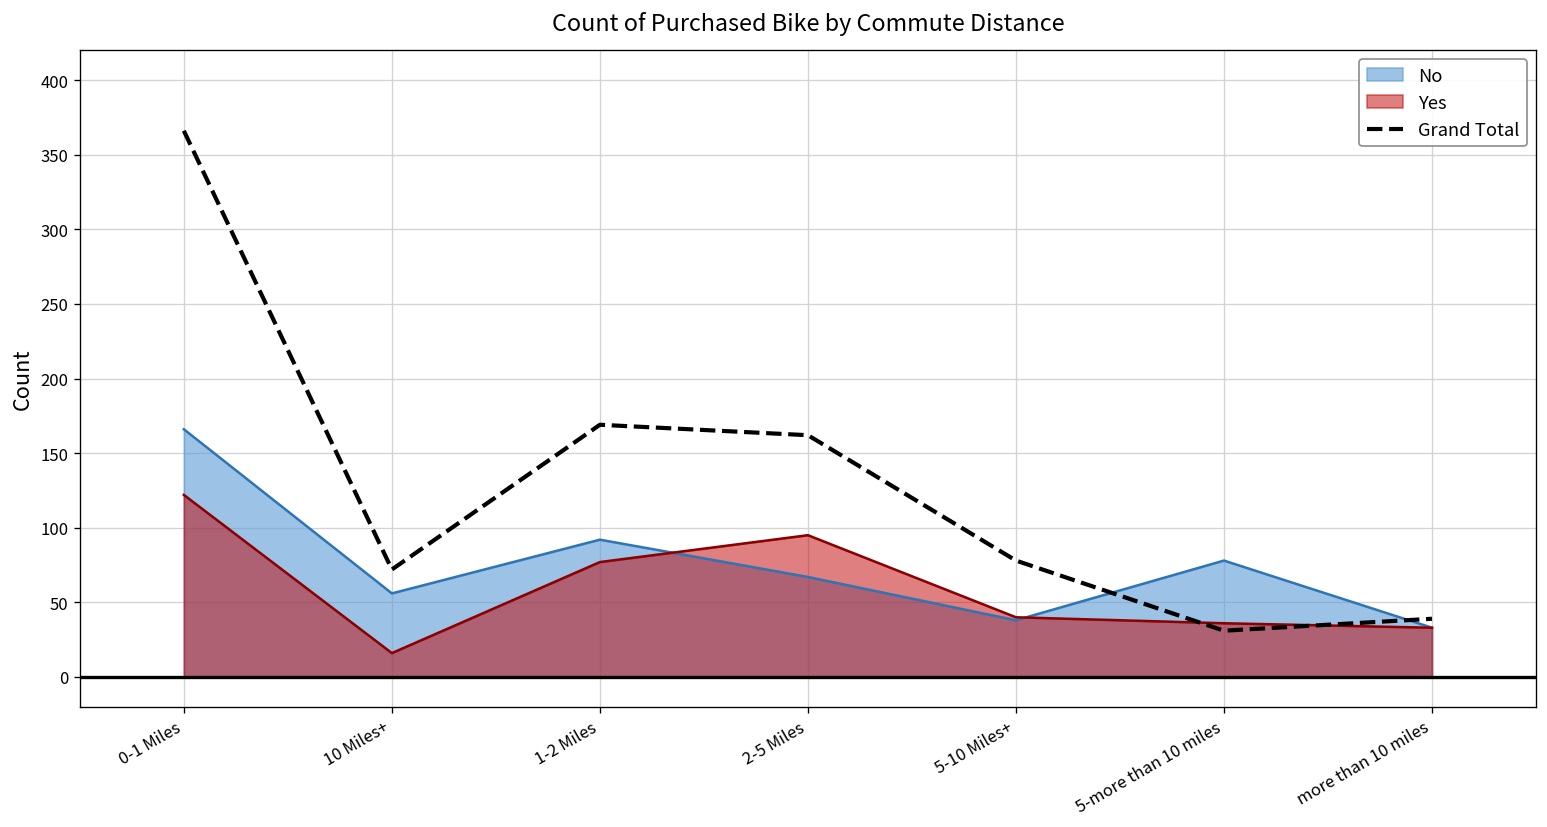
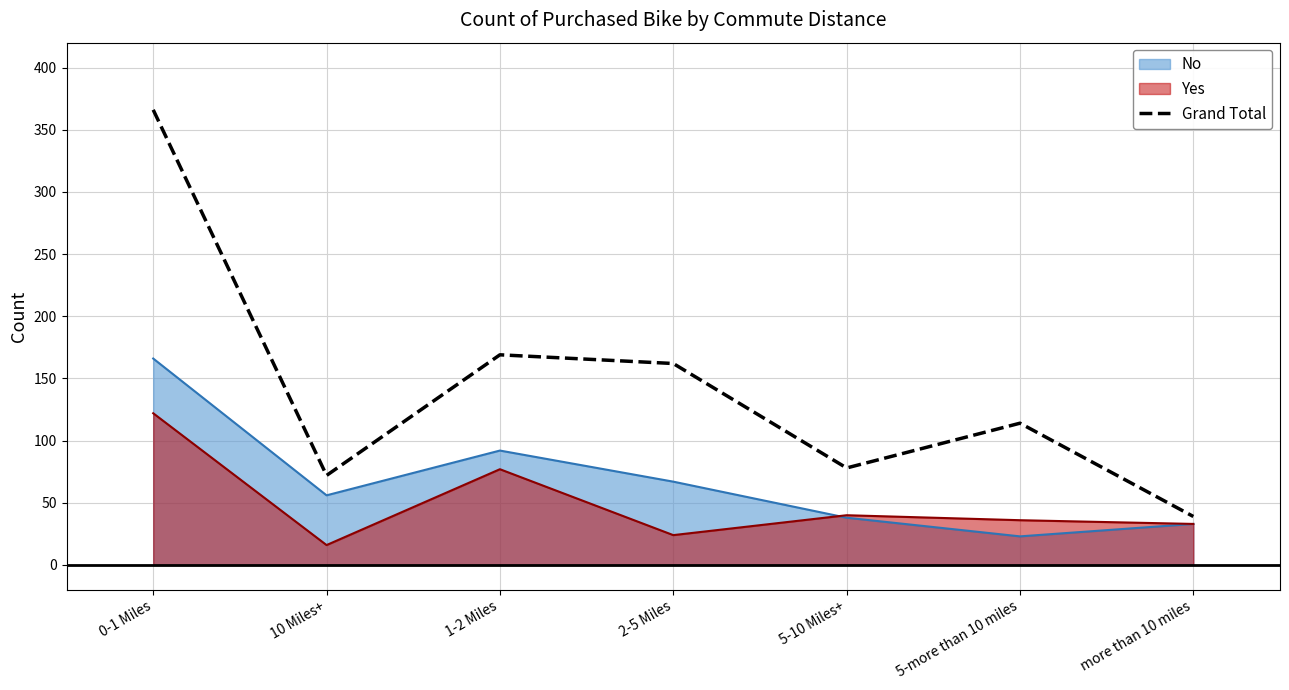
Yes, 2-5 Miles: 95 -> 24
No, 5-more than 10 miles: 78 -> 23
Grand Total, 5-more than 10 miles: 31 -> 114
